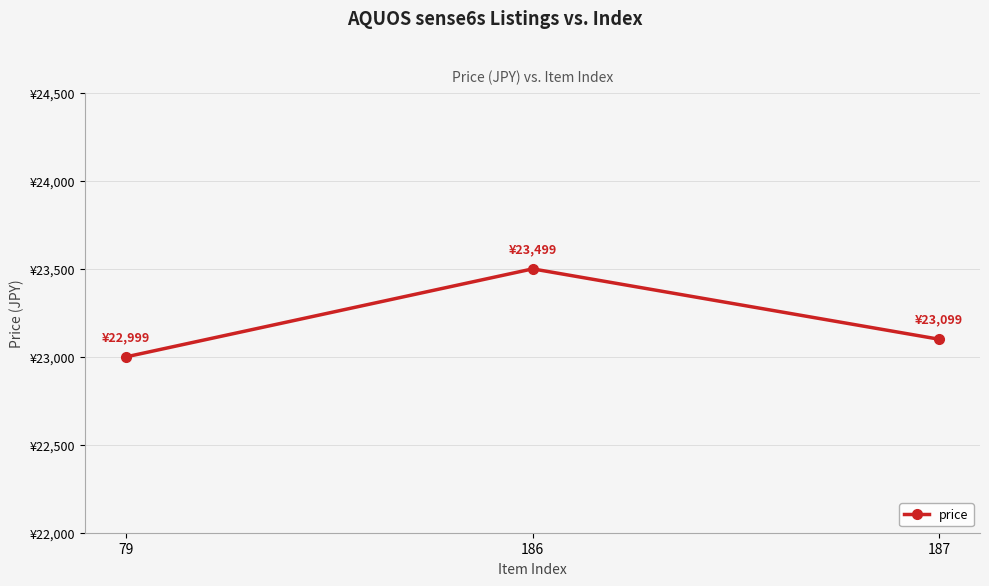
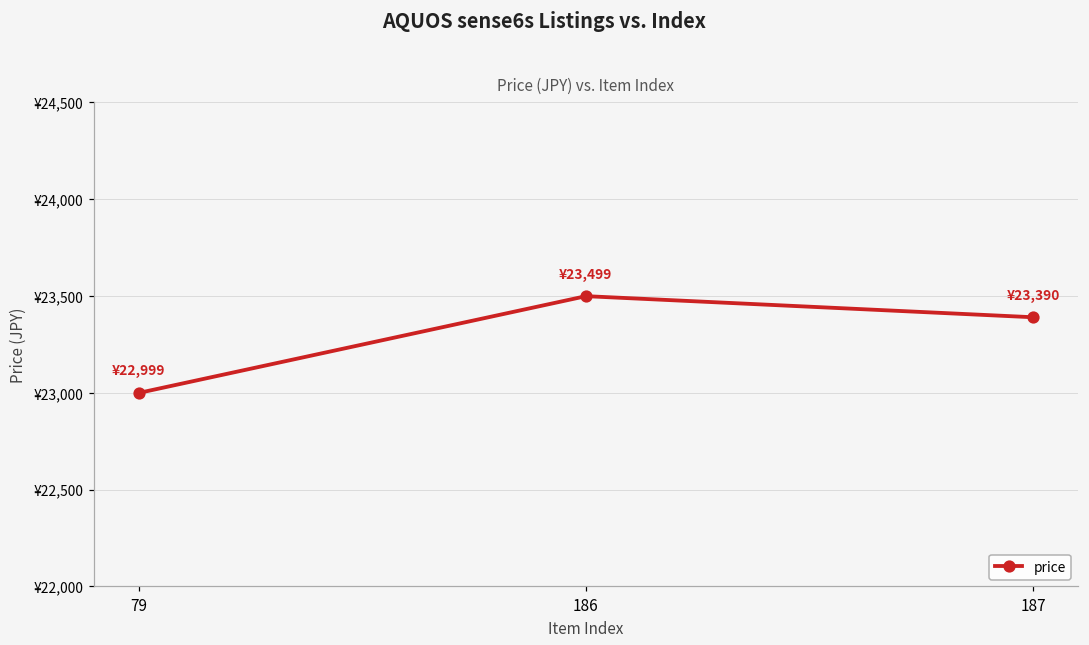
187: ¥23,099 -> ¥23,390
